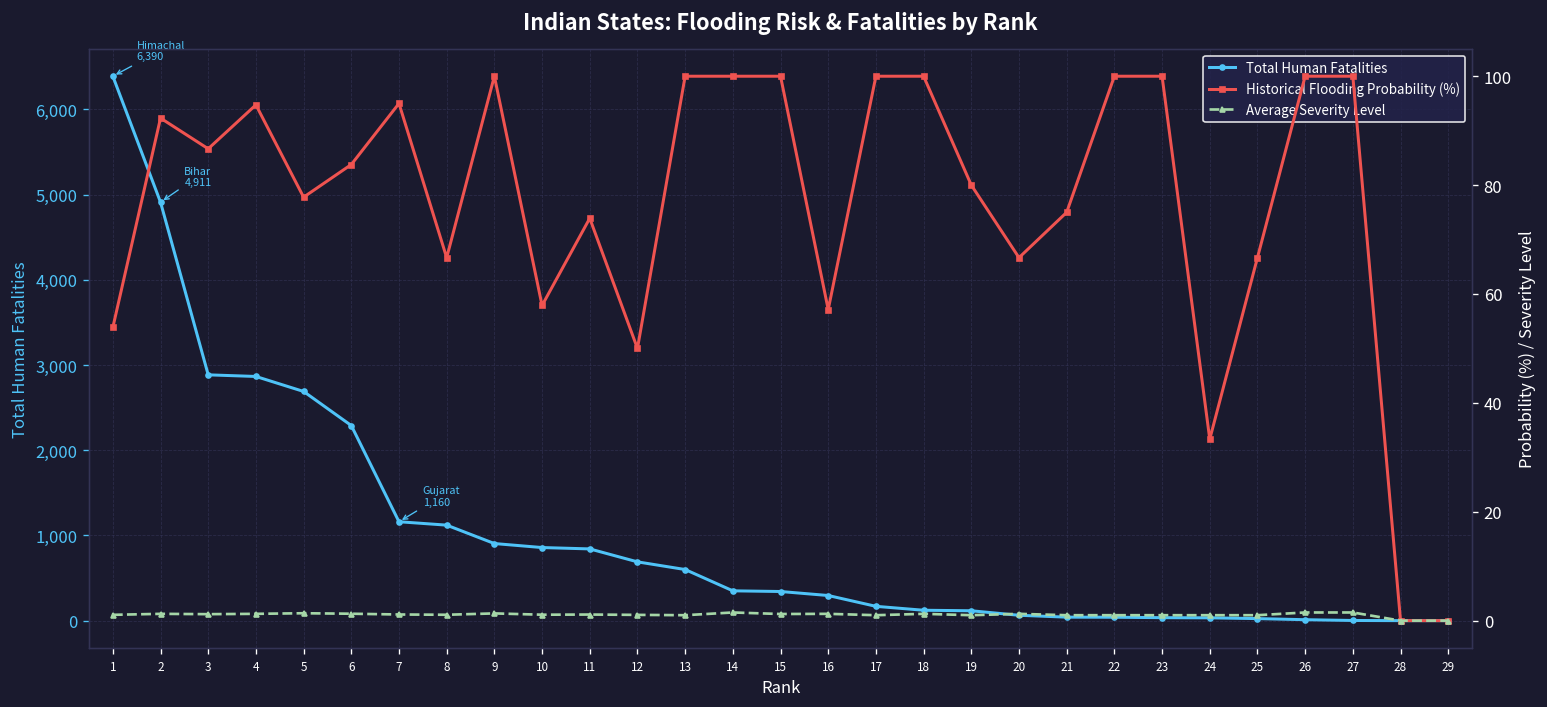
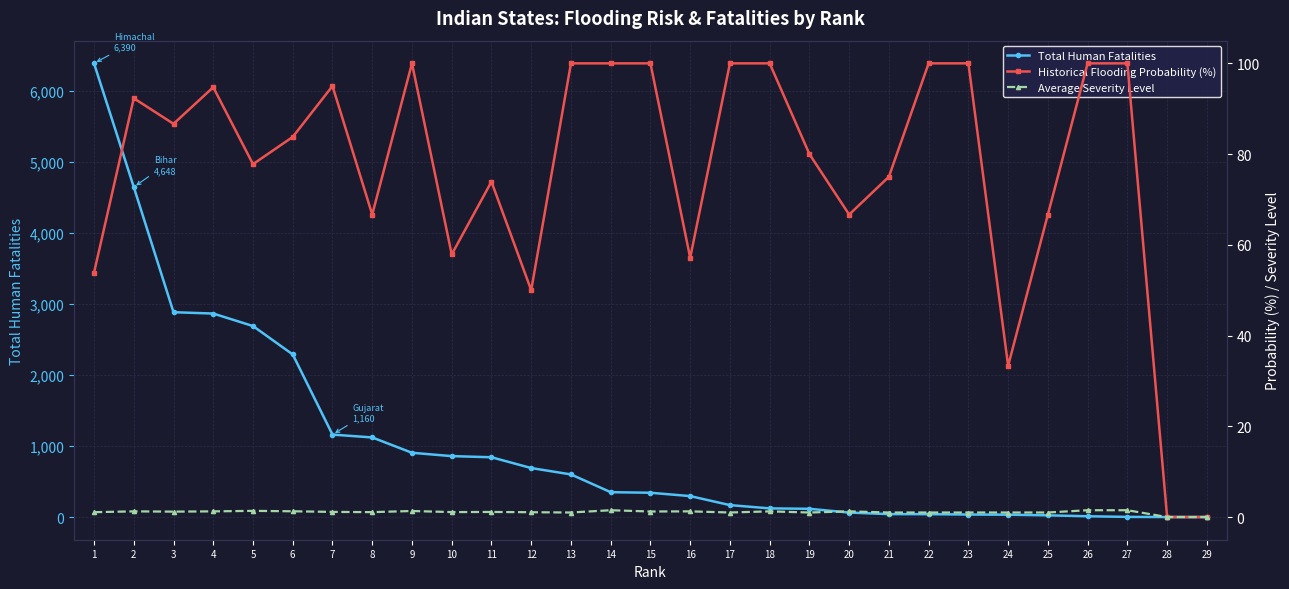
Total Human Fatalities, 2: 4,911 -> 4,648
